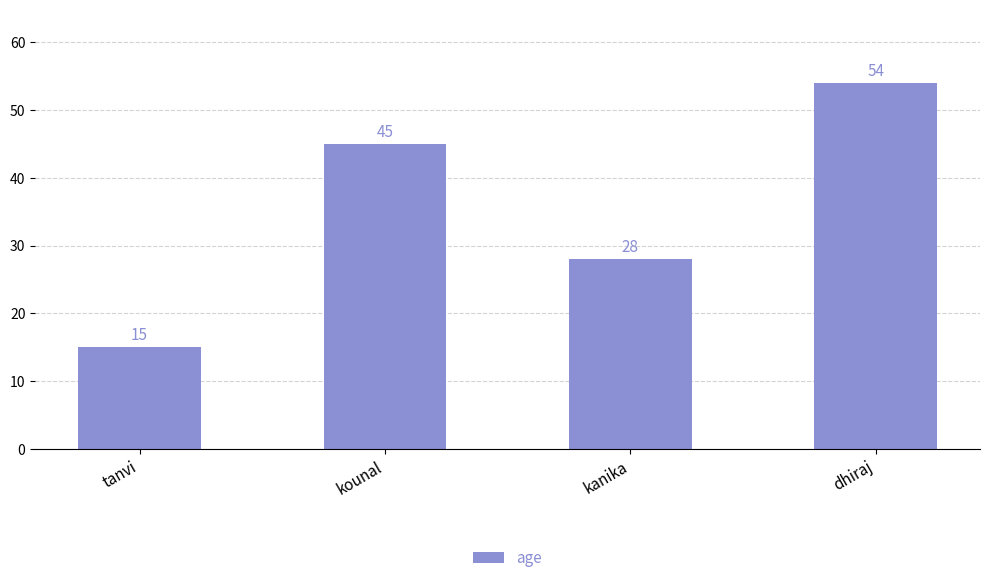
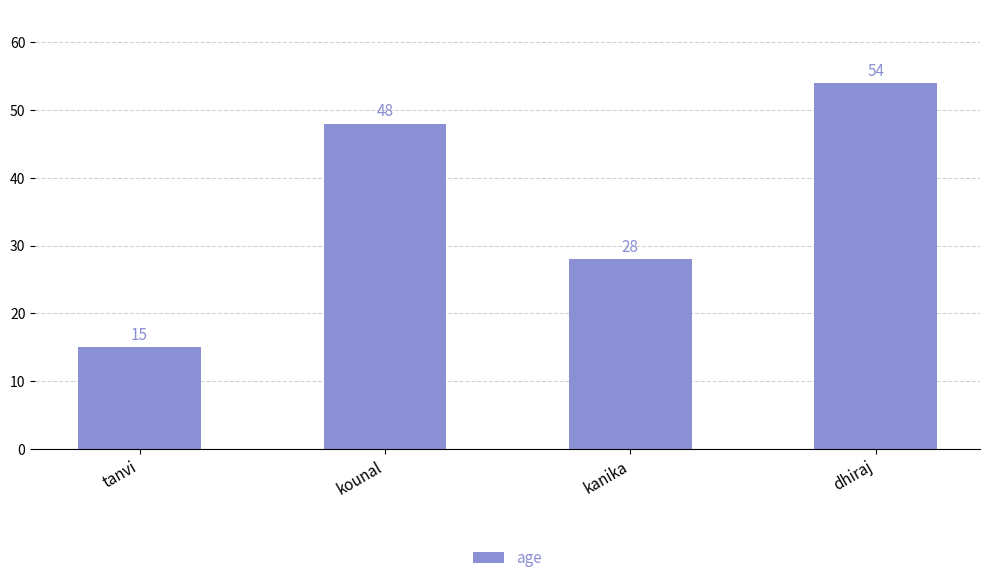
kounal: 45 -> 48
